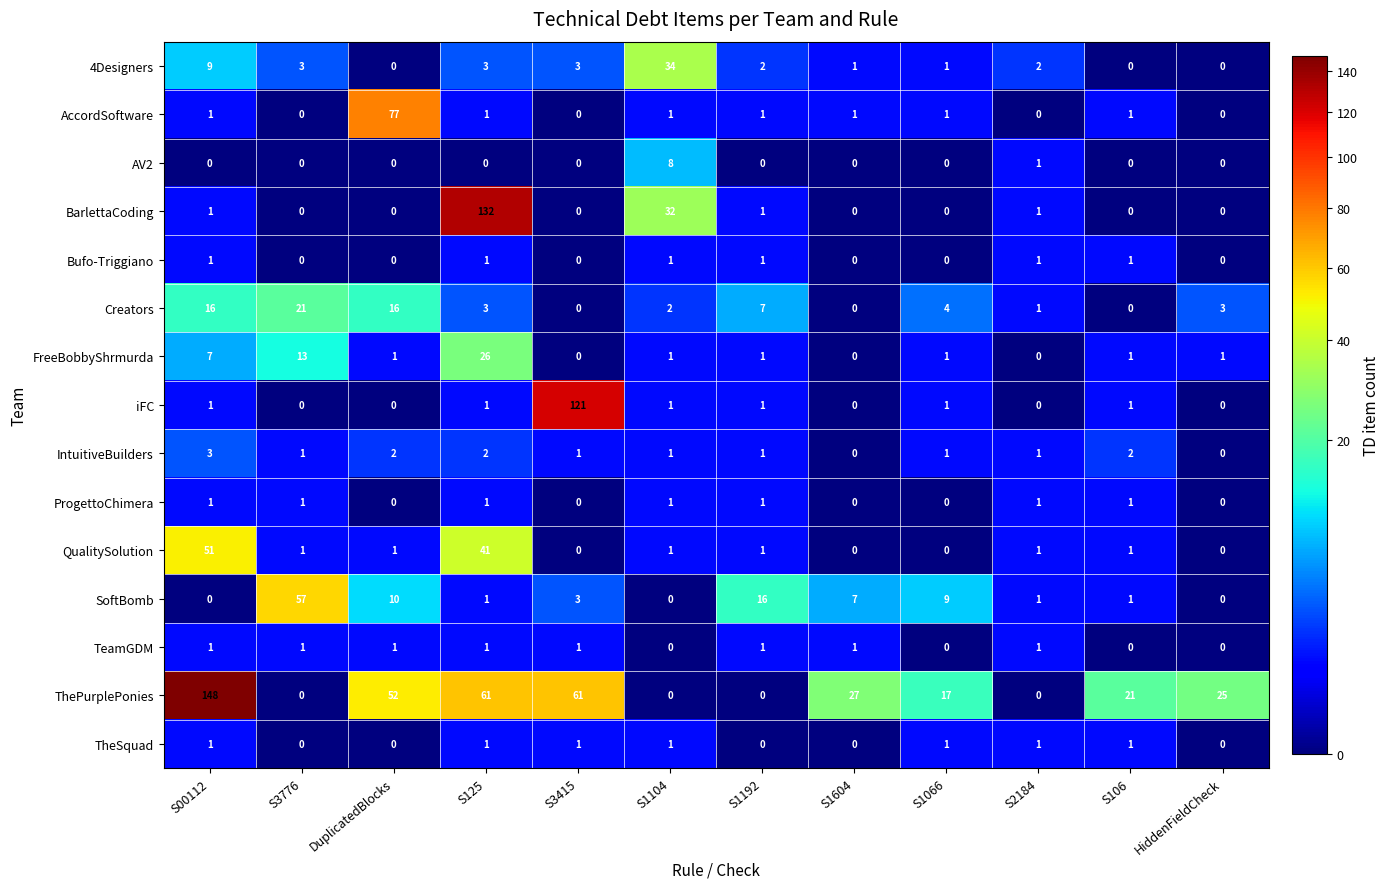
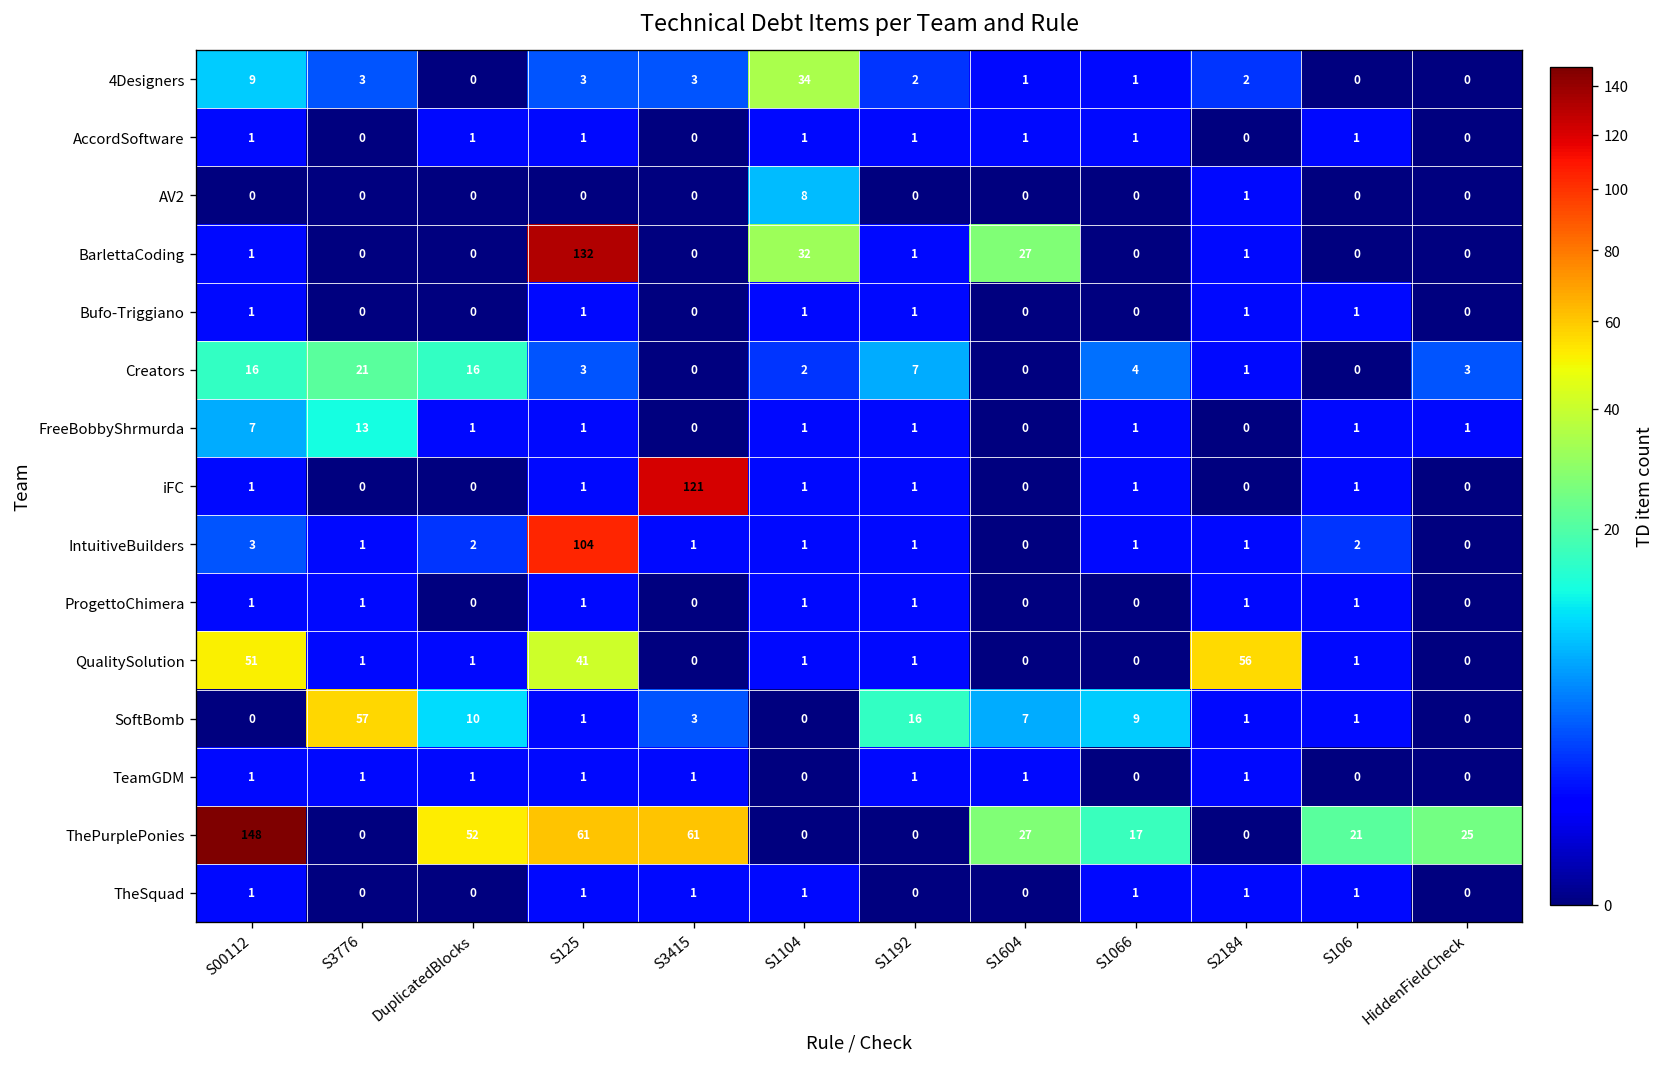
AccordSoftware, DuplicatedBlocks: 77 -> 1
BarlettaCoding, S1604: 0 -> 27
FreeBobbyShrmurda, S125: 26 -> 1
IntuitiveBuilders, S125: 2 -> 104
QualitySolution, S2184: 1 -> 56
